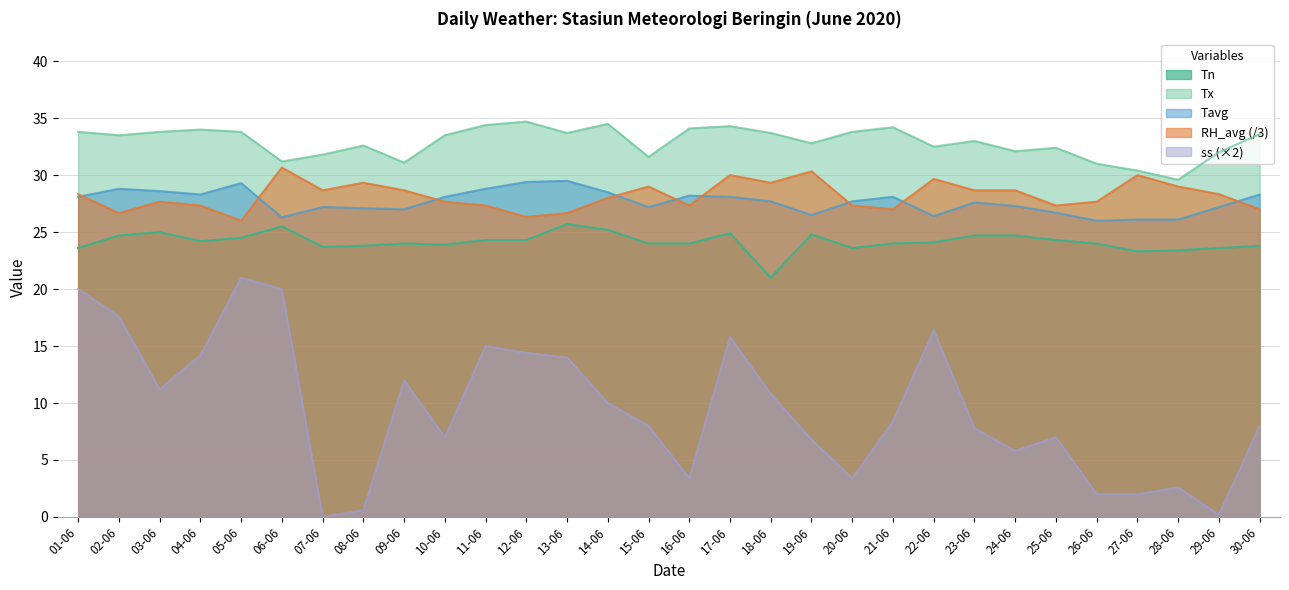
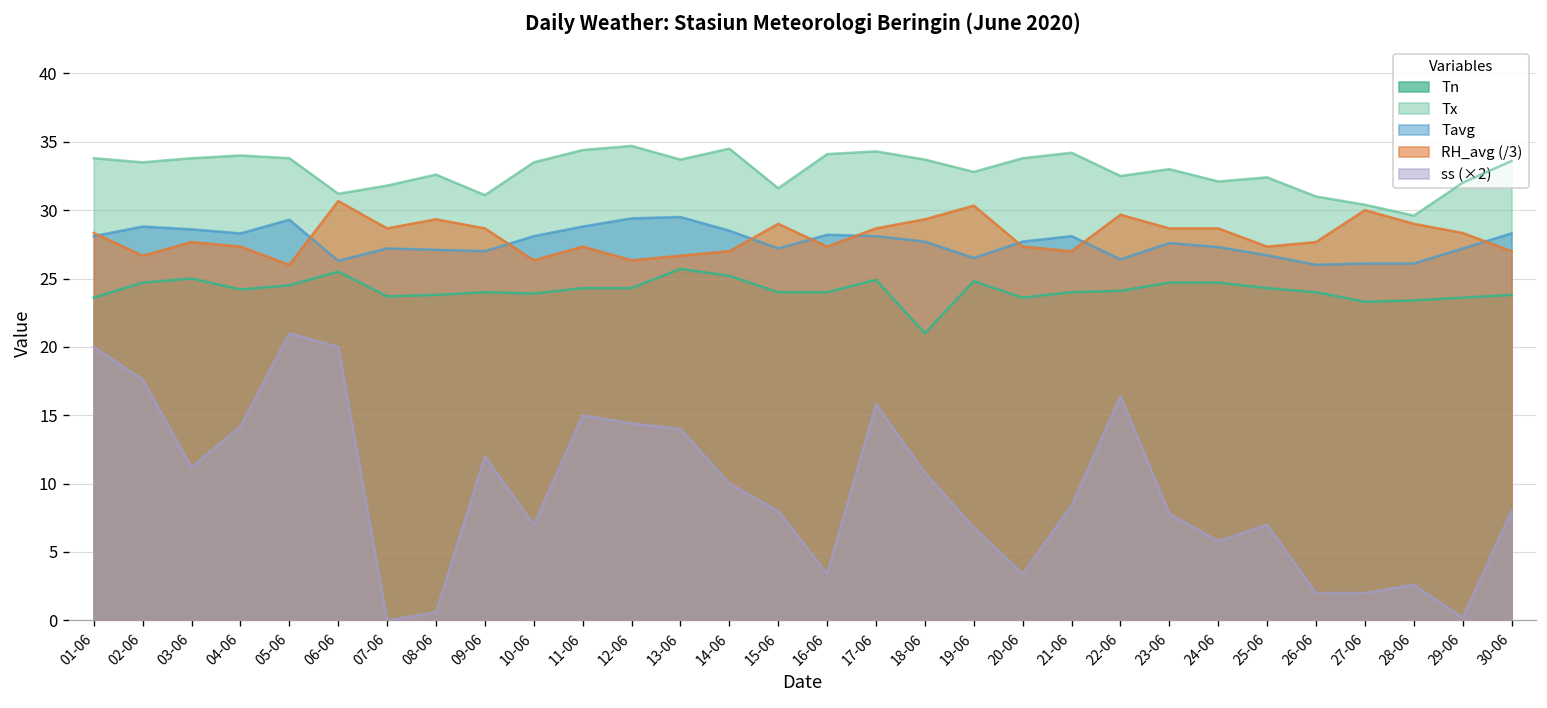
RH_avg (/3), 10-06: 27.7 -> 26.3
RH_avg (/3), 14-06: 28.0 -> 27.0
RH_avg (/3), 17-06: 30.0 -> 28.7
